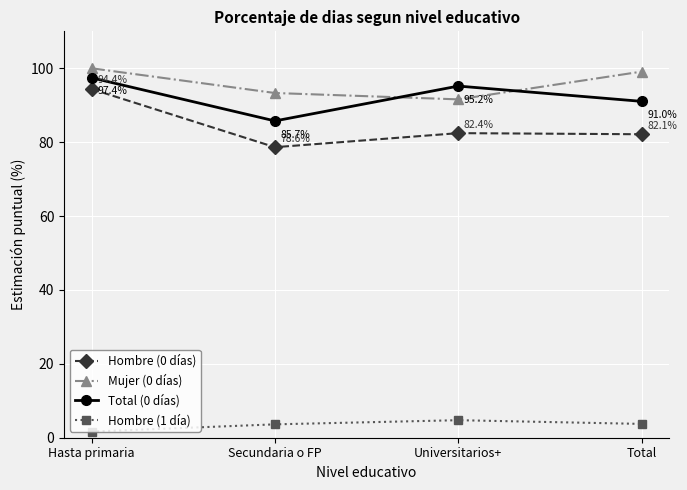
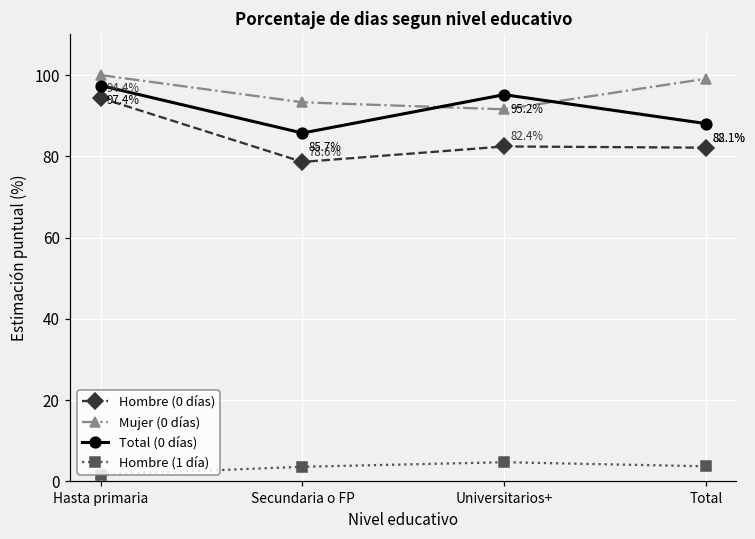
Total (0 días), Total: 91.0% -> 88.1%
